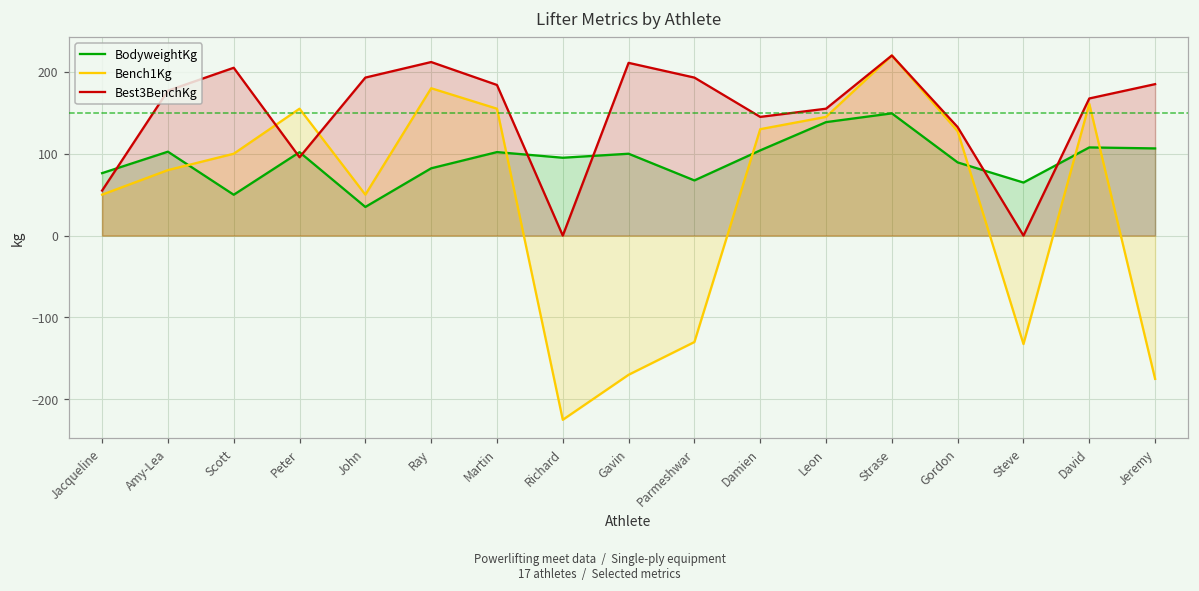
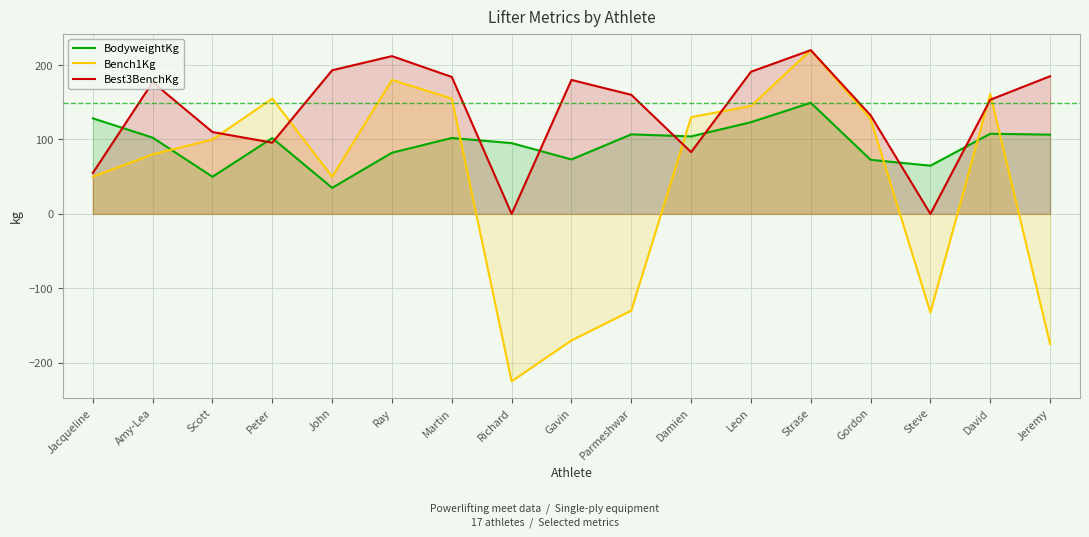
BodyweightKg, Jacqueline: 80 -> 130
Best3BenchKg, Scott: 210 -> 110
BodyweightKg, Gavin: 100 -> 70
Best3BenchKg, Gavin: 210 -> 180
BodyweightKg, Parmeshwar: 70 -> 110
Best3BenchKg, Parmeshwar: 190 -> 160
Best3BenchKg, Damien: 150 -> 80
BodyweightKg, Leon: 140 -> 120
Best3BenchKg, Leon: 160 -> 190
BodyweightKg, Gordon: 90 -> 70
Best3BenchKg, David: 170 -> 150
